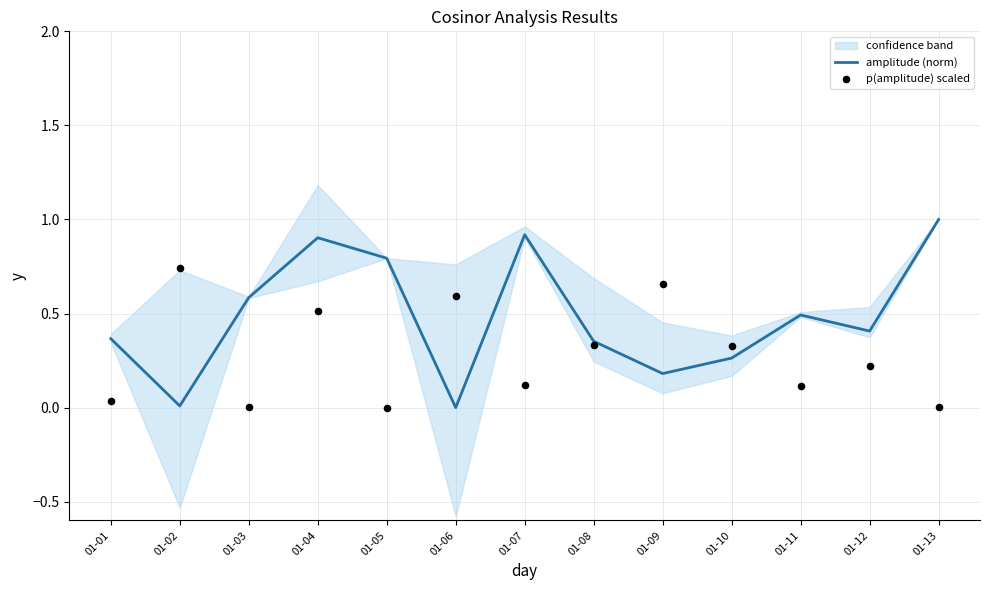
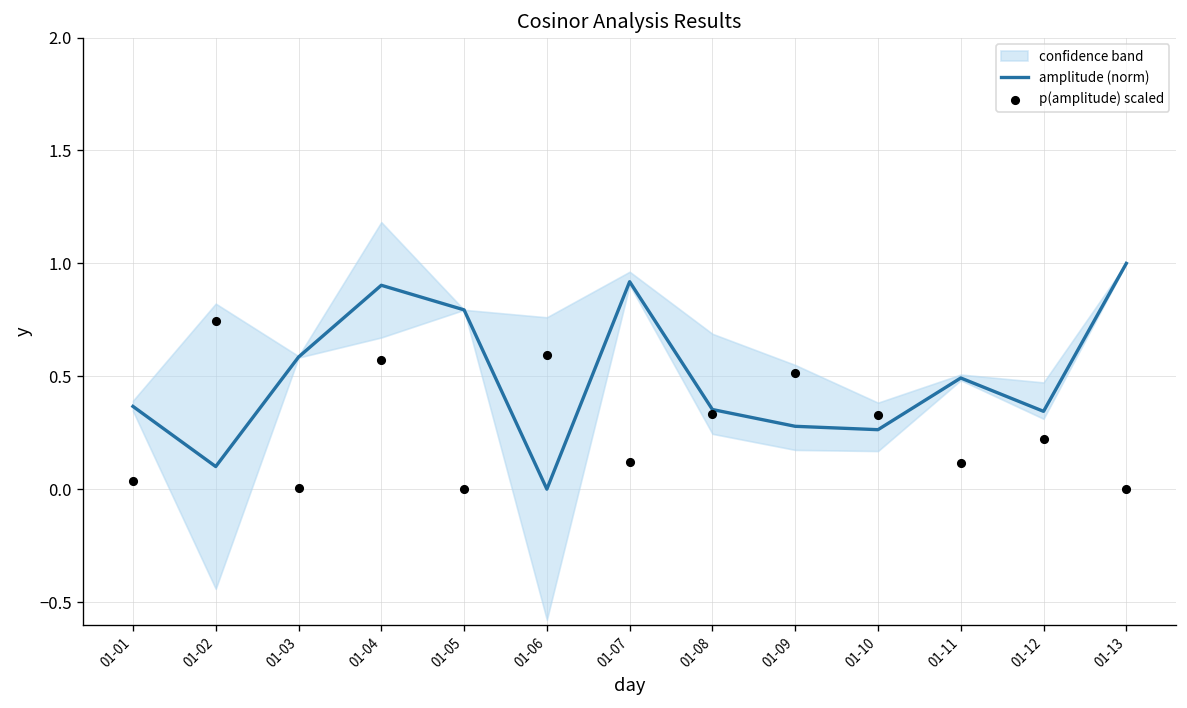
amplitude (norm), 01-02: 0.01 -> 0.10
p(amplitude) scaled, 01-04: 0.51 -> 0.57
amplitude (norm), 01-09: 0.18 -> 0.28
p(amplitude) scaled, 01-09: 0.66 -> 0.52
amplitude (norm), 01-12: 0.41 -> 0.34
